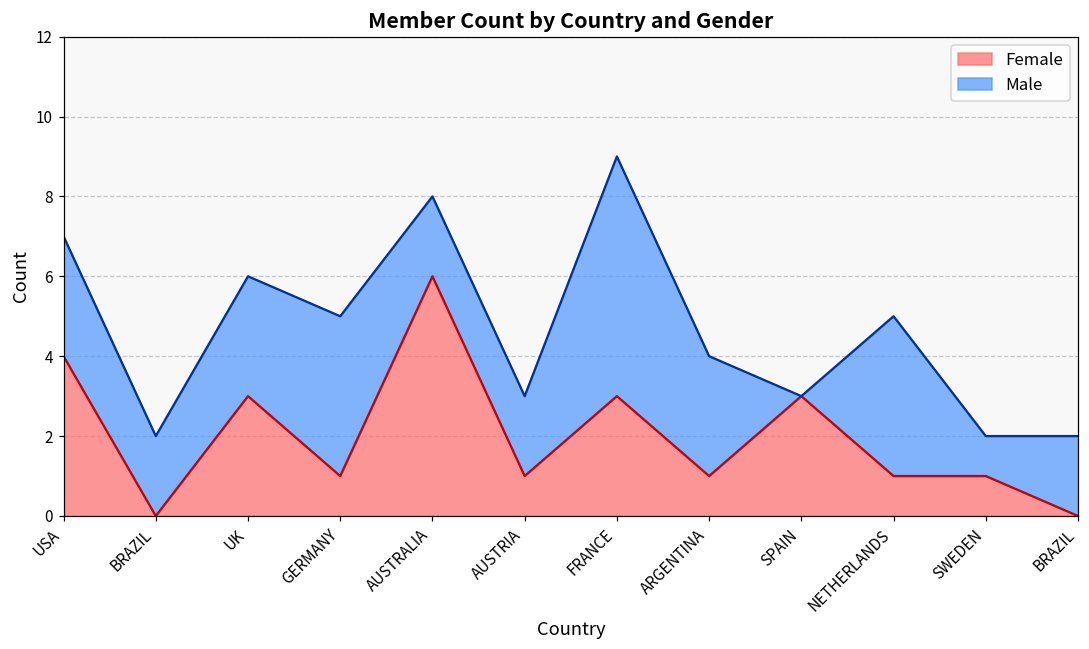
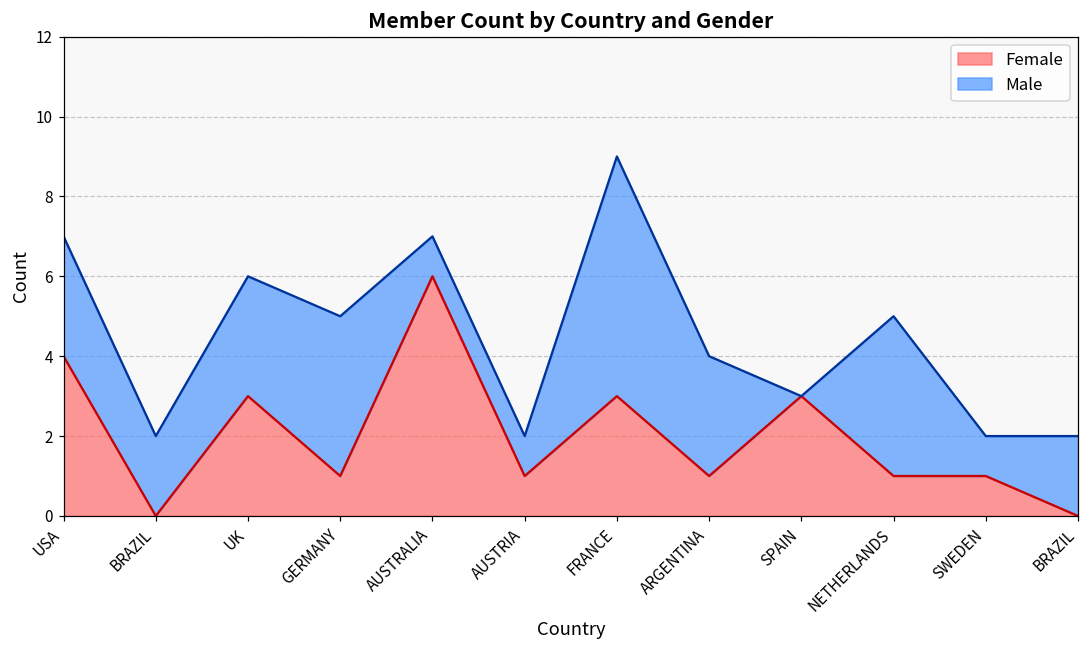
Male, AUSTRALIA: 2 -> 1
Male, AUSTRIA: 2 -> 1
